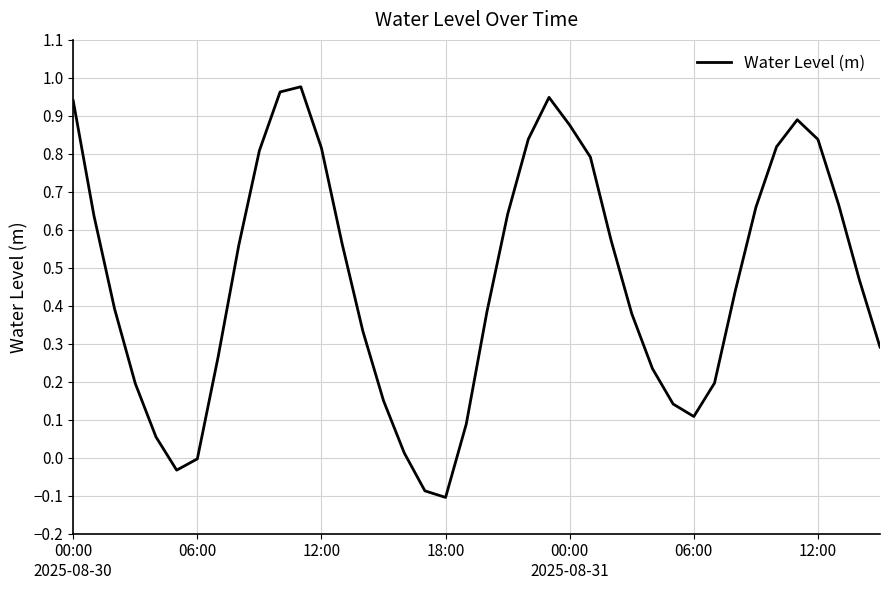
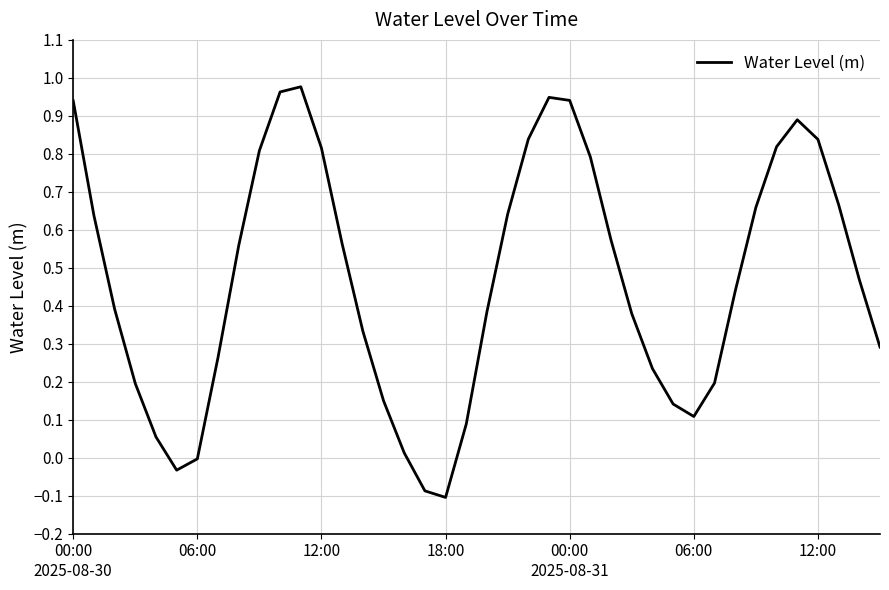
00:00 2025-08-31: 0.88 -> 0.94
